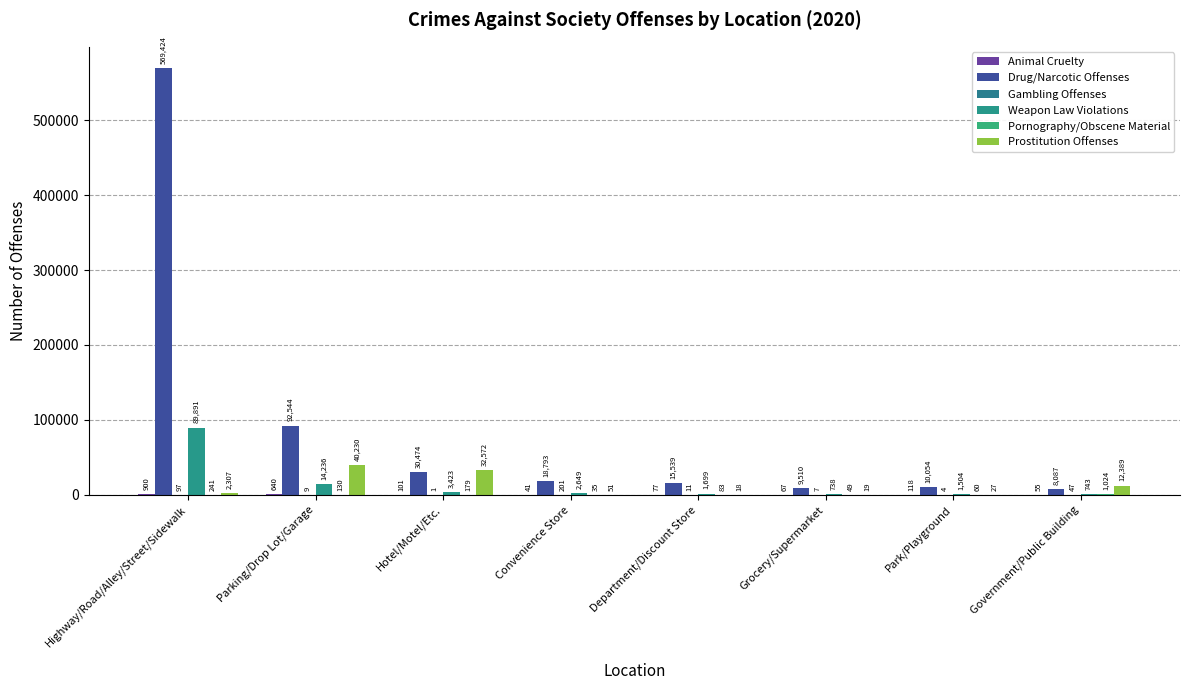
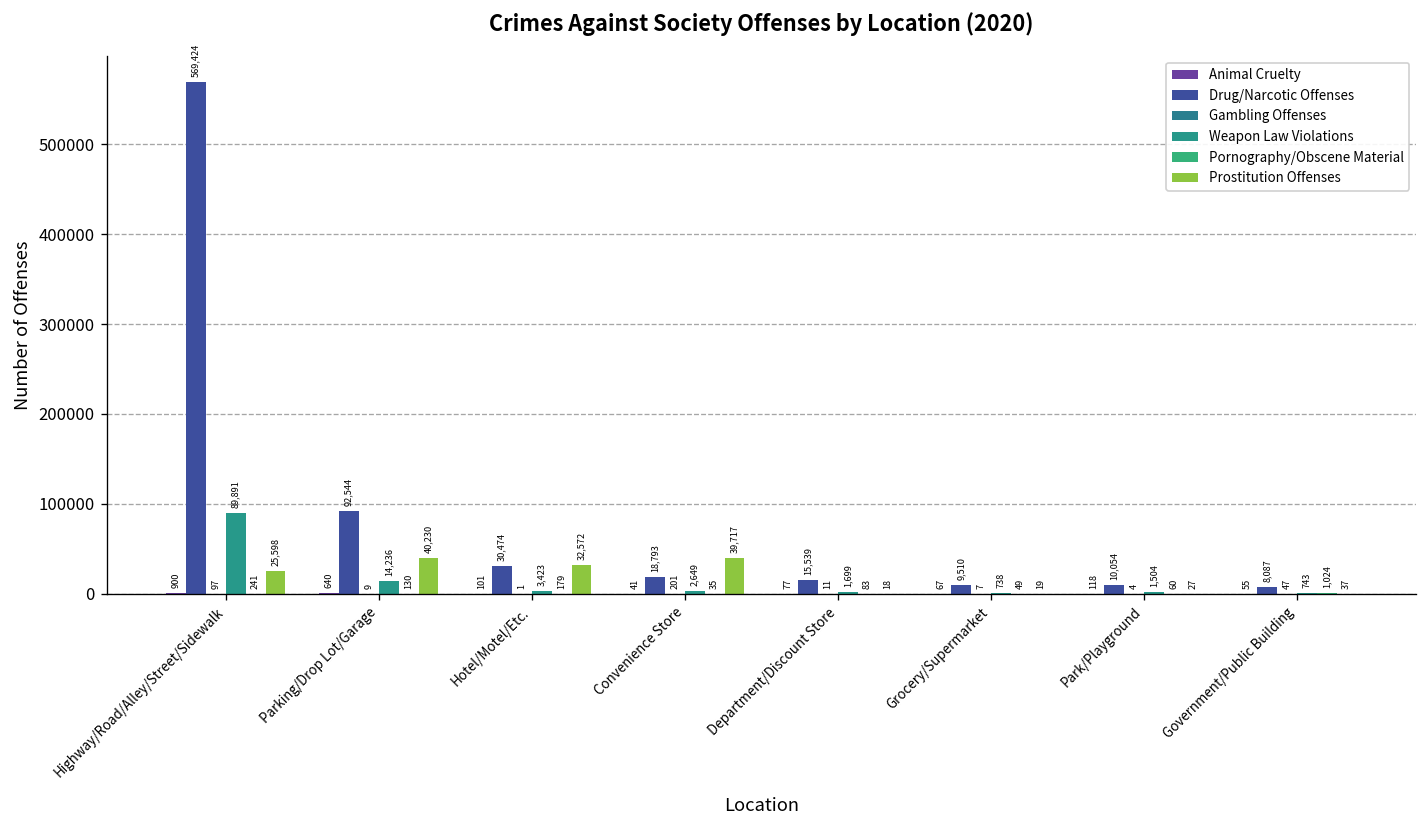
Prostitution Offenses, Highway/Road/Alley/Street/Sidewalk: 2,307 -> 25,598
Prostitution Offenses, Convenience Store: 51 -> 39,717
Prostitution Offenses, Government/Public Building: 12,389 -> 37
